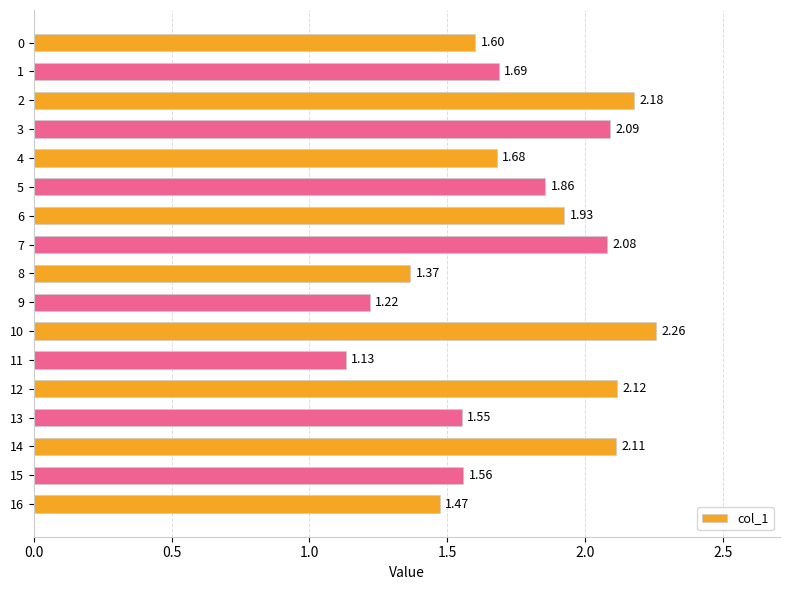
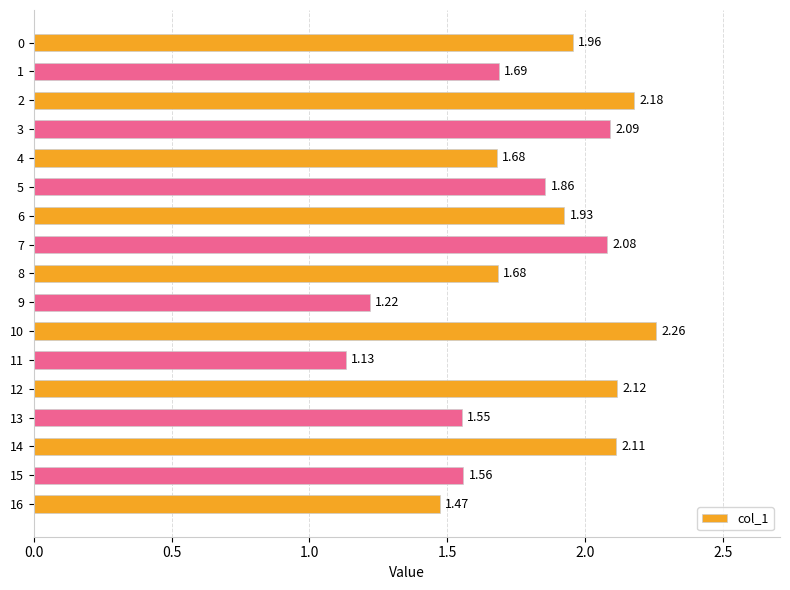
0: 1.60 -> 1.96
8: 1.37 -> 1.68
